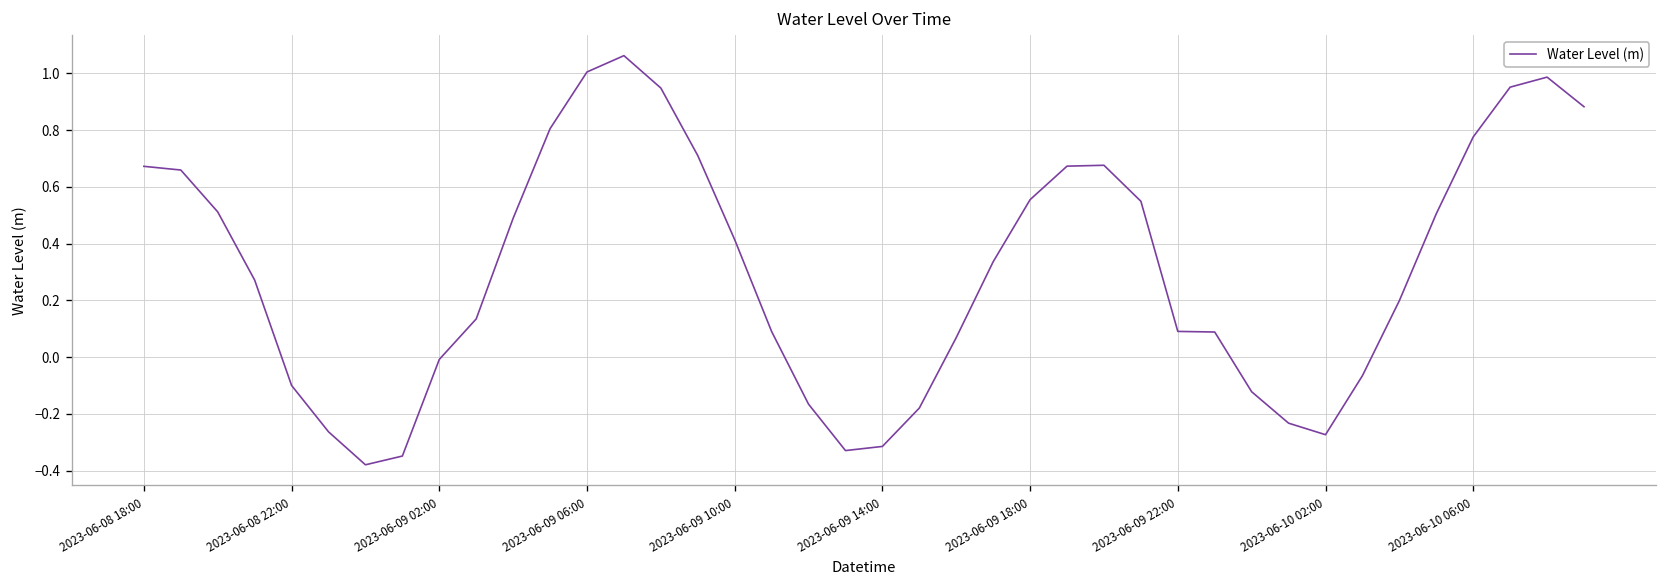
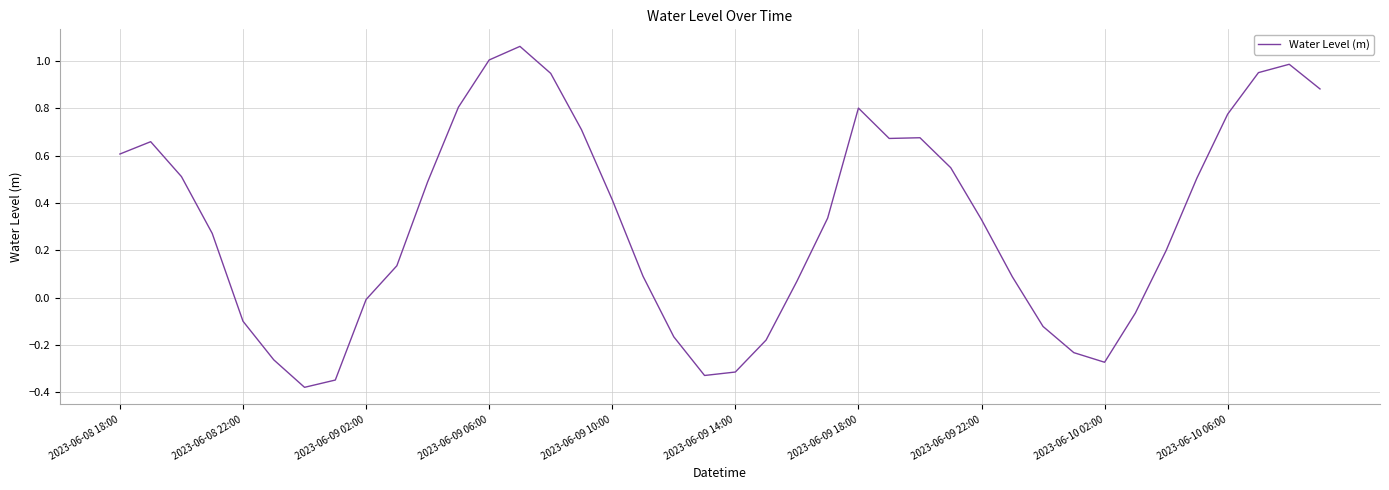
2023-06-08 18:00: 0.67 -> 0.61
2023-06-09 18:00: 0.55 -> 0.80
2023-06-09 22:00: 0.09 -> 0.33
